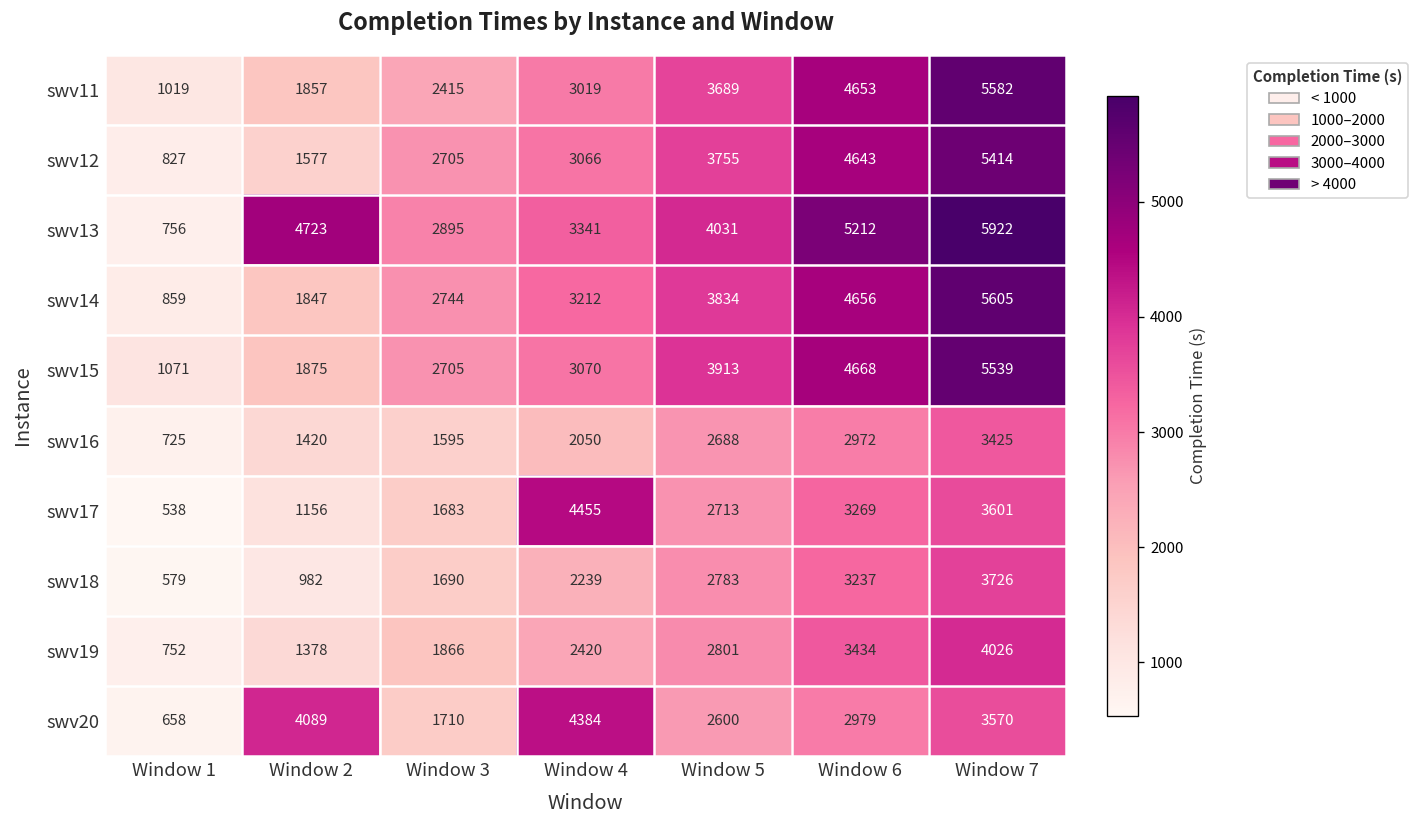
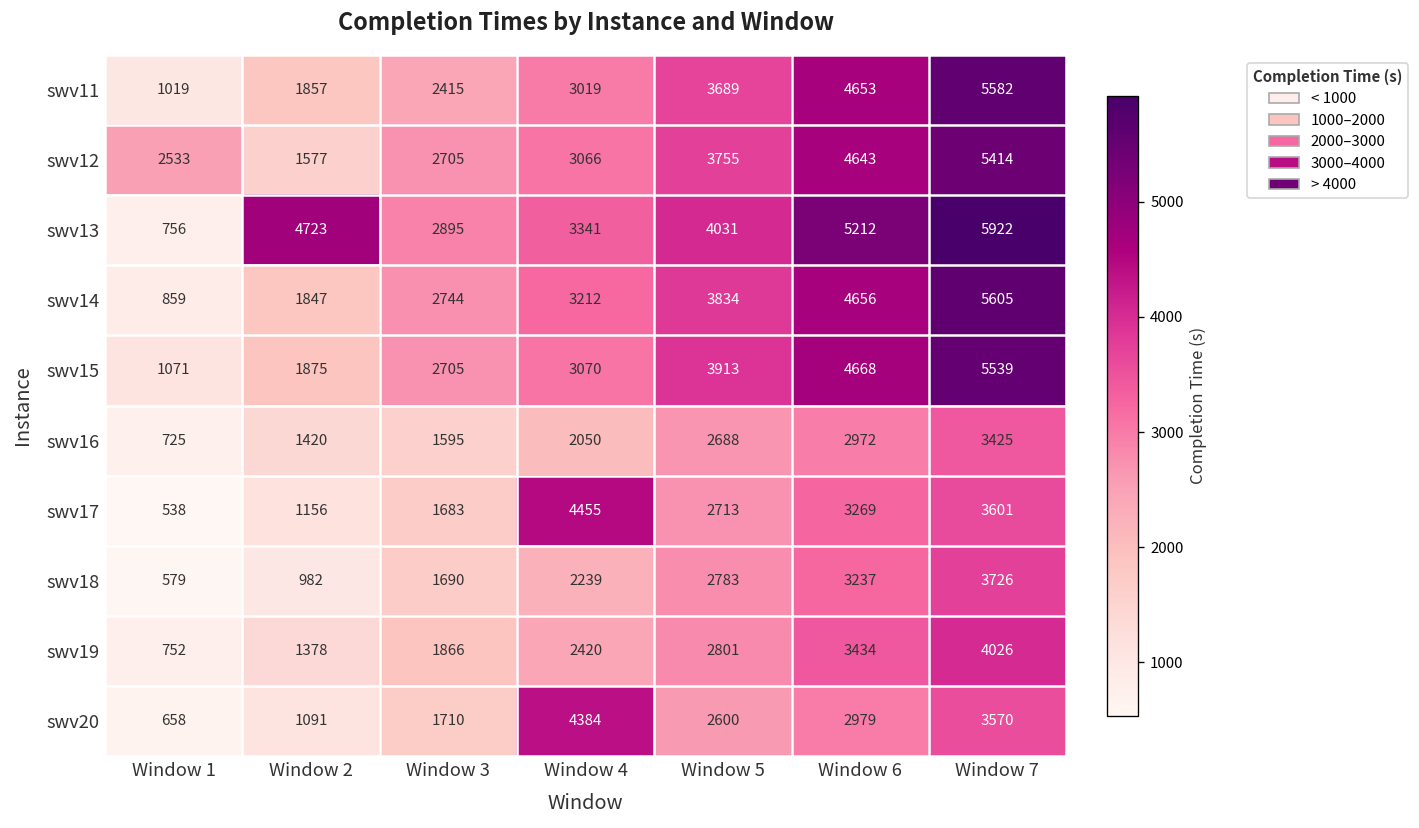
swv12, Window 1: 827 -> 2533
swv20, Window 2: 4089 -> 1091
